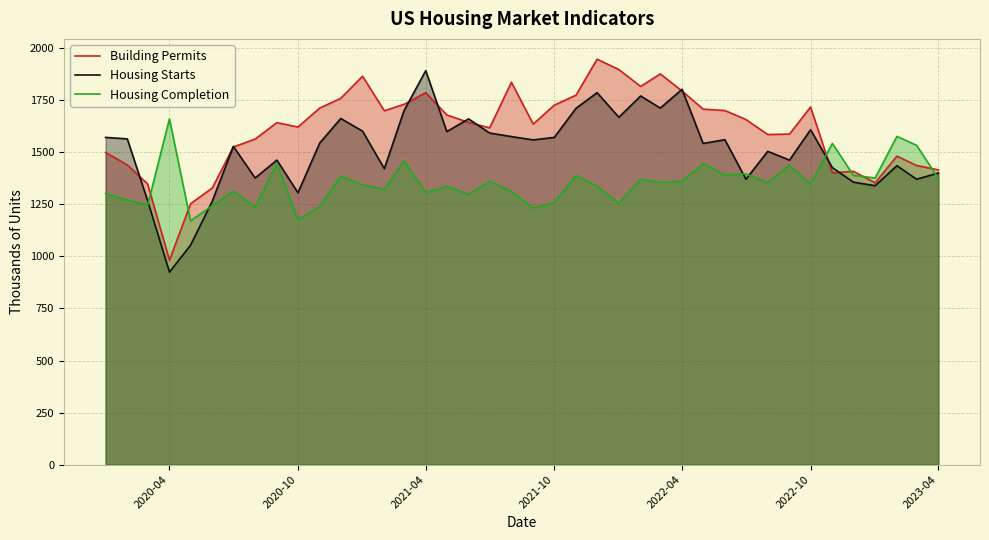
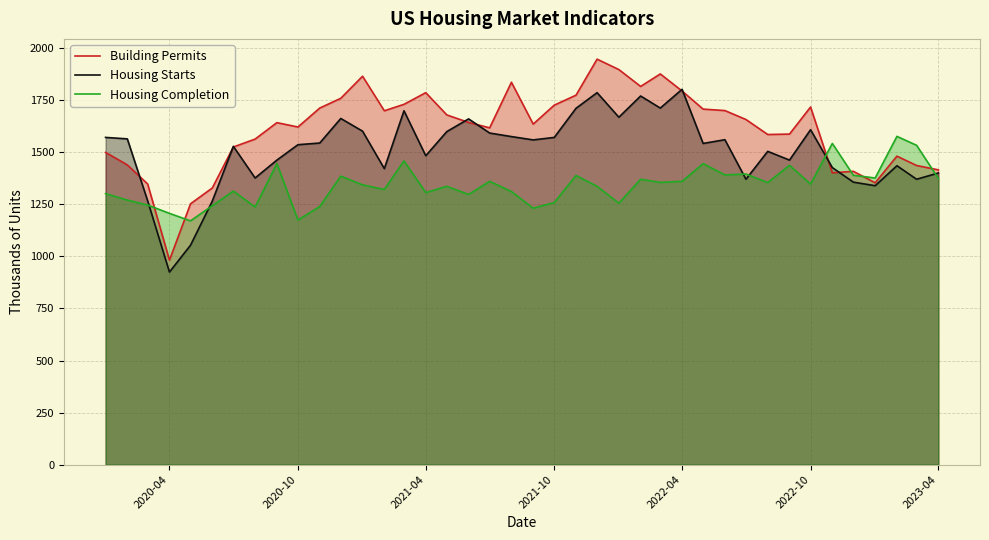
Housing Completion, 2020-04: 1660 -> 1210
Housing Starts, 2020-10: 1310 -> 1540
Housing Starts, 2021-04: 1890 -> 1480
